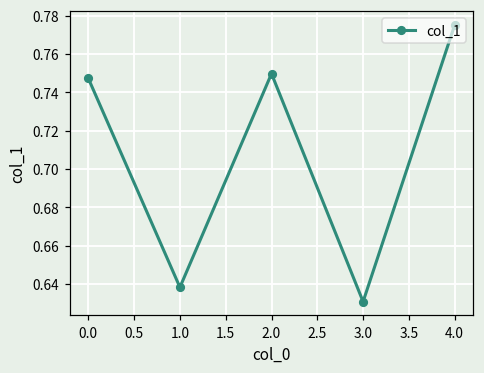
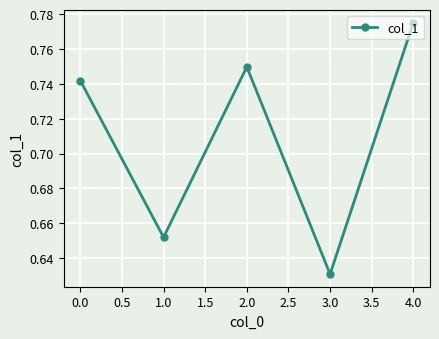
0.0: 0.747 -> 0.742
1.0: 0.638 -> 0.652
